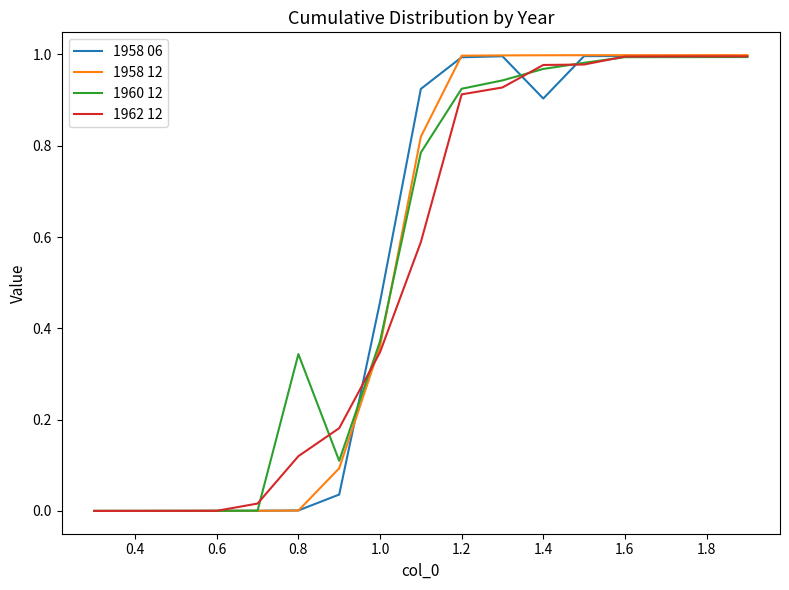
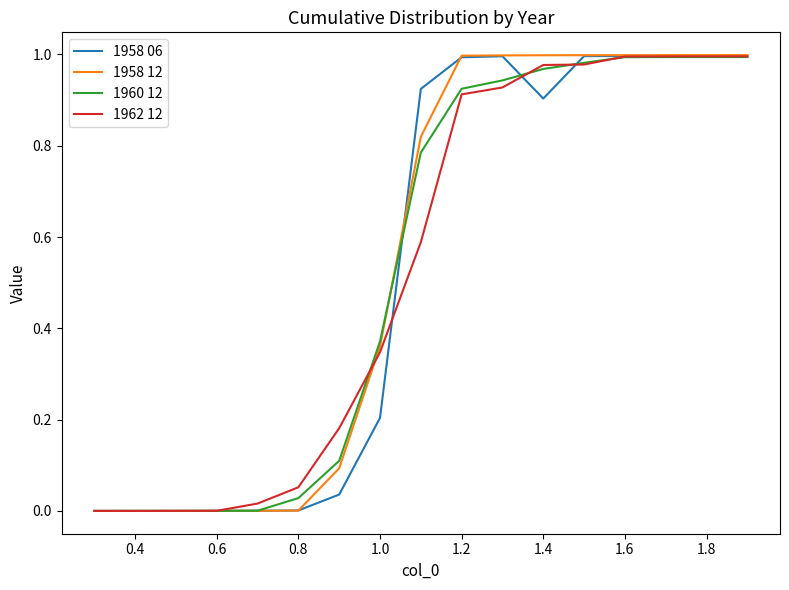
1960 12, 0.8: 0.34 -> 0.03
1962 12, 0.8: 0.12 -> 0.05
1958 06, 1.0: 0.46 -> 0.20
